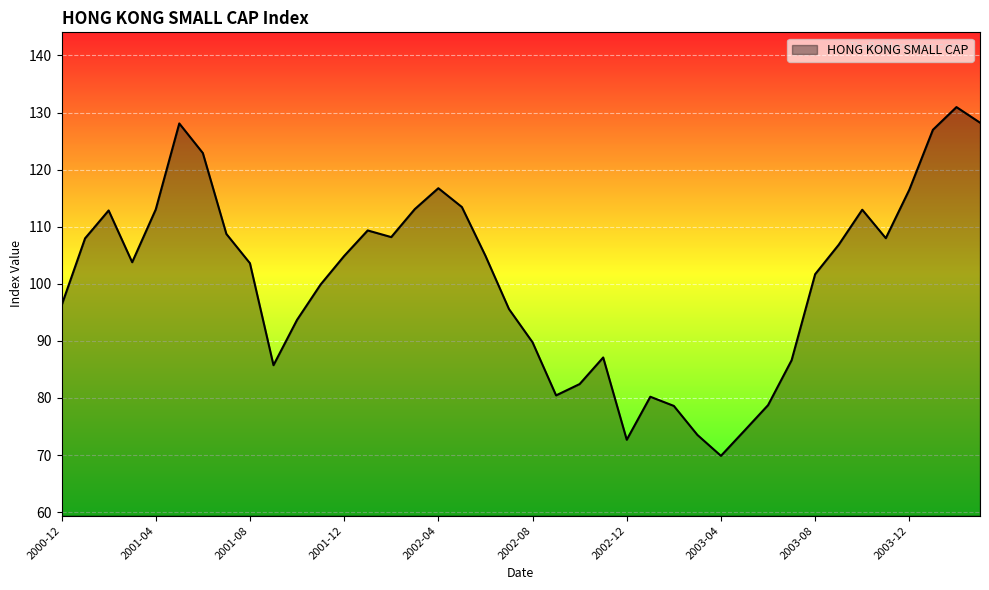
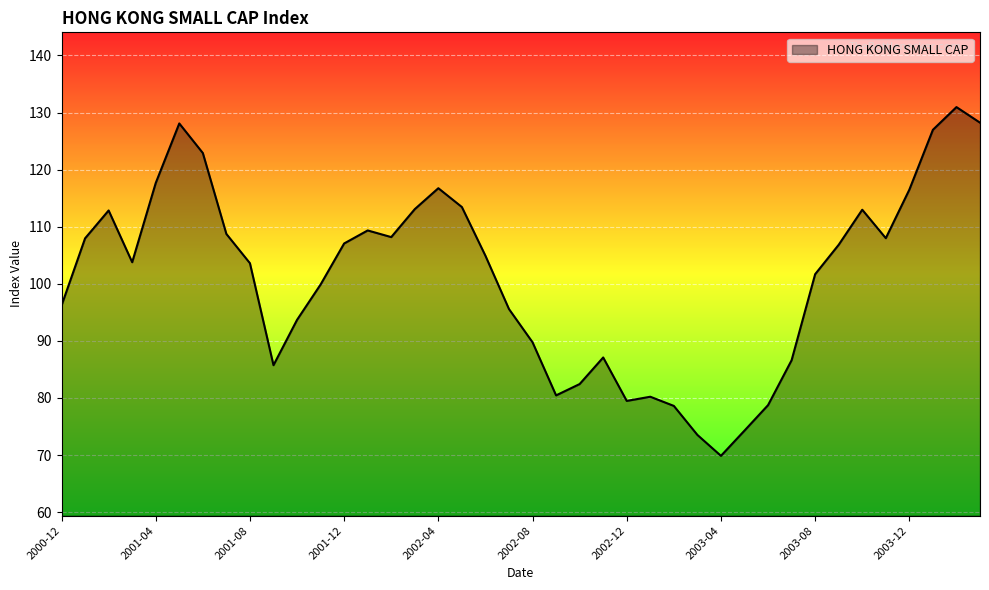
2001-04: 113 -> 118
2001-12: 105 -> 107
2002-12: 73 -> 79
